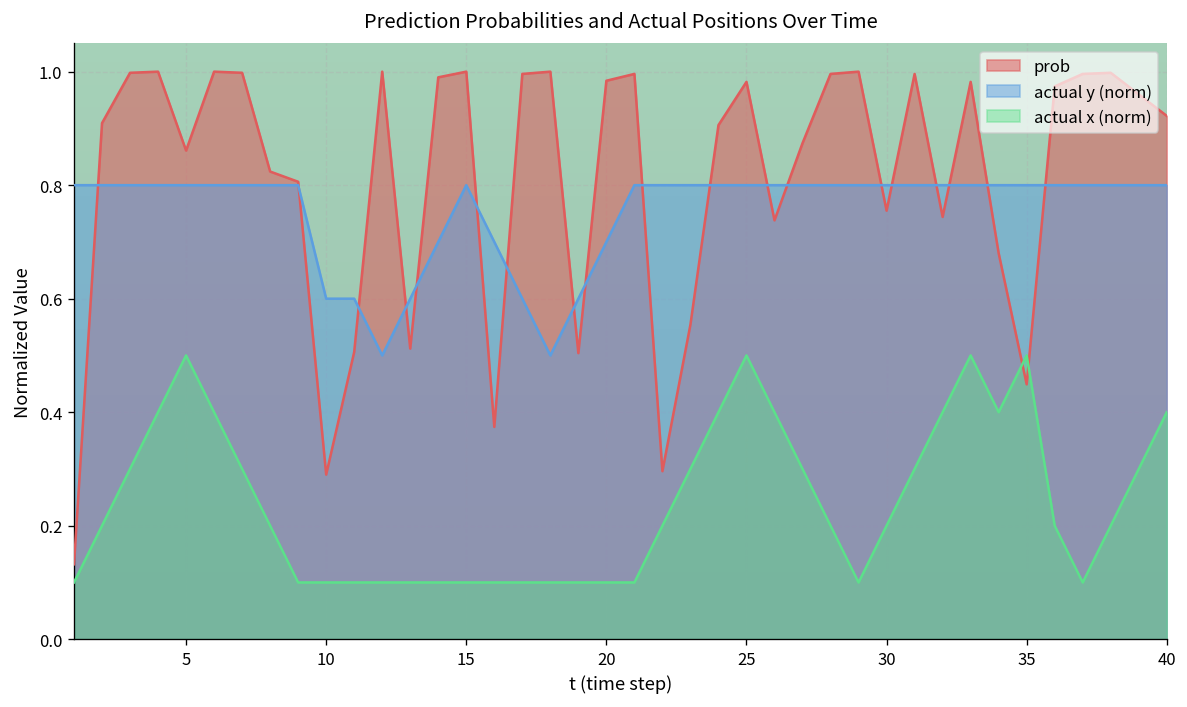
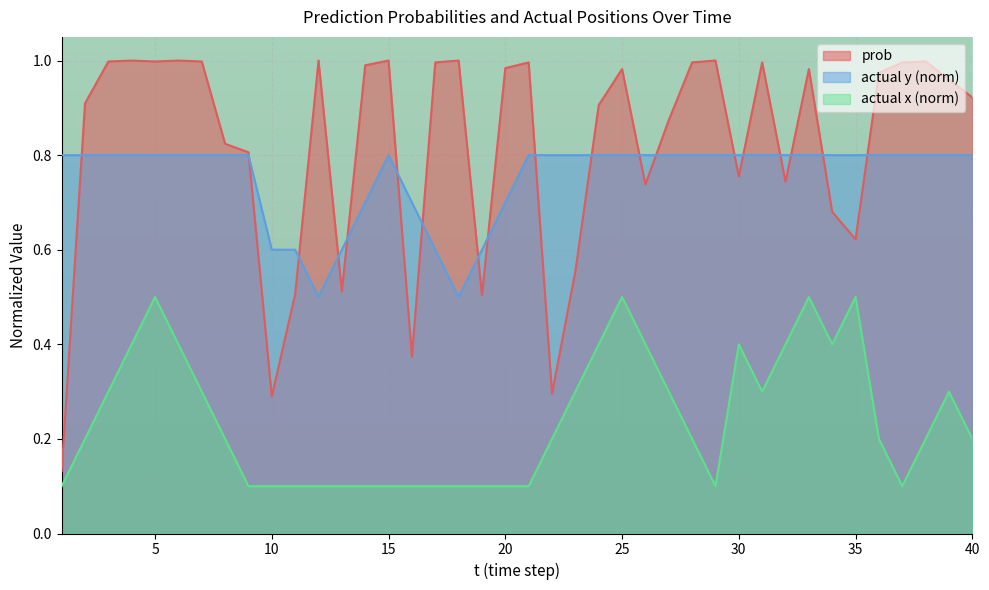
prob, 5: 0.86 -> 1.00
actual x (norm), 30: 0.20 -> 0.40
prob, 35: 0.45 -> 0.62
actual x (norm), 40: 0.40 -> 0.20
